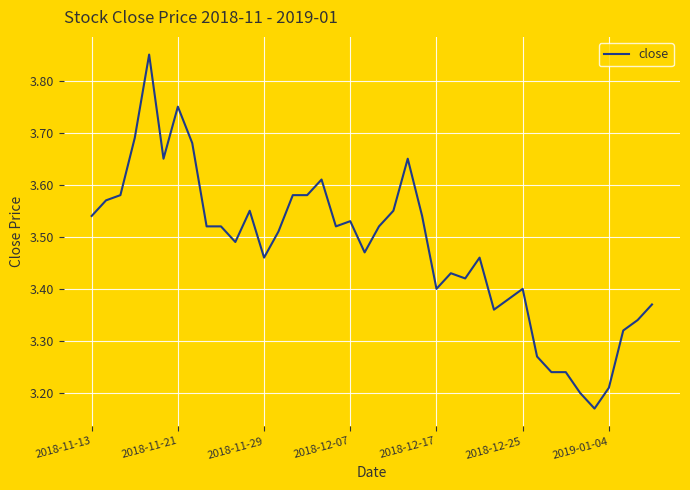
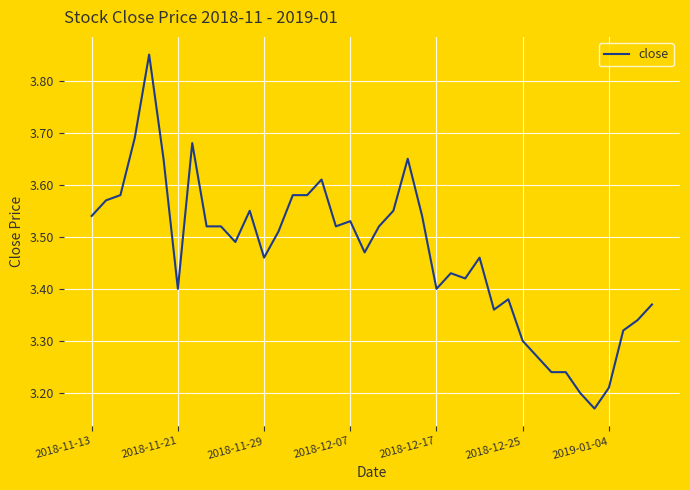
2018-11-21: 3.75 -> 3.40
2018-12-25: 3.4 -> 3.3
